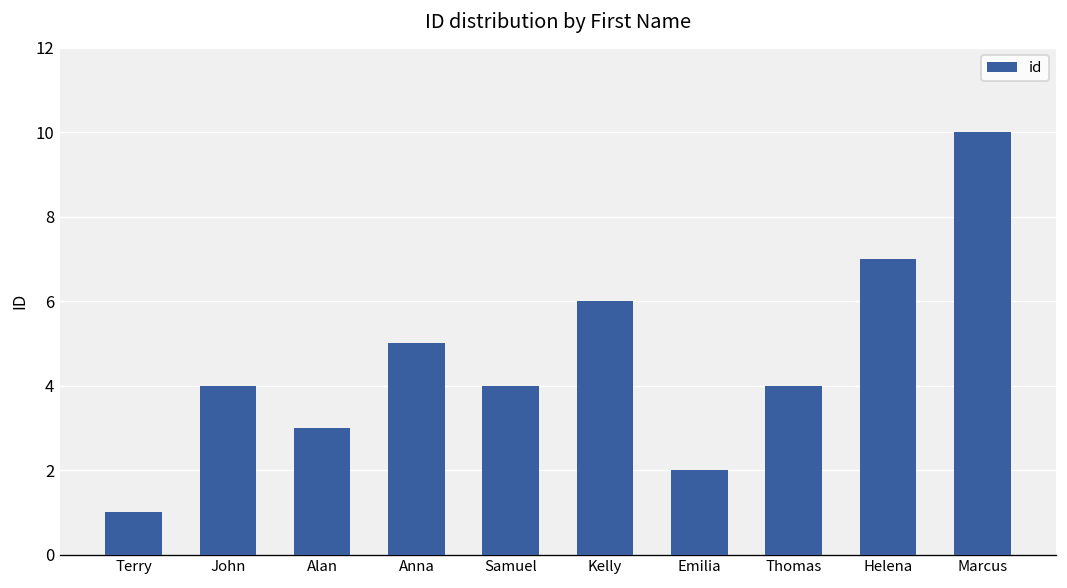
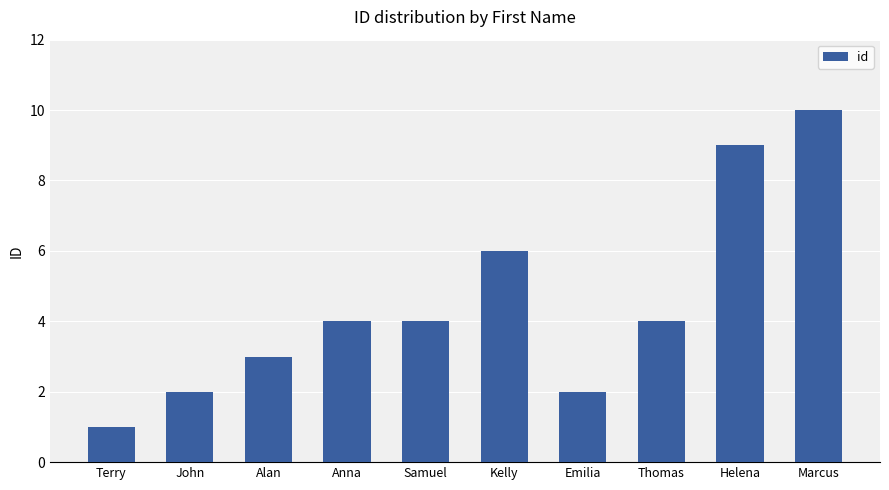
John: 4 -> 2
Anna: 5 -> 4
Helena: 7 -> 9
